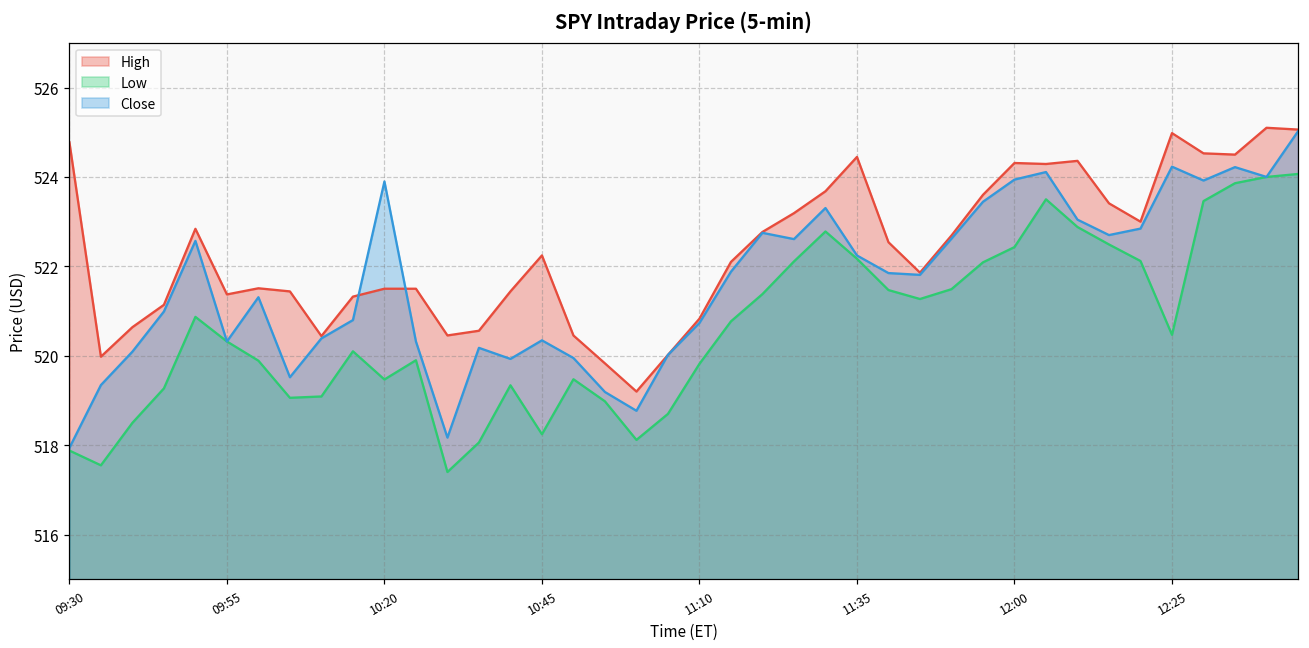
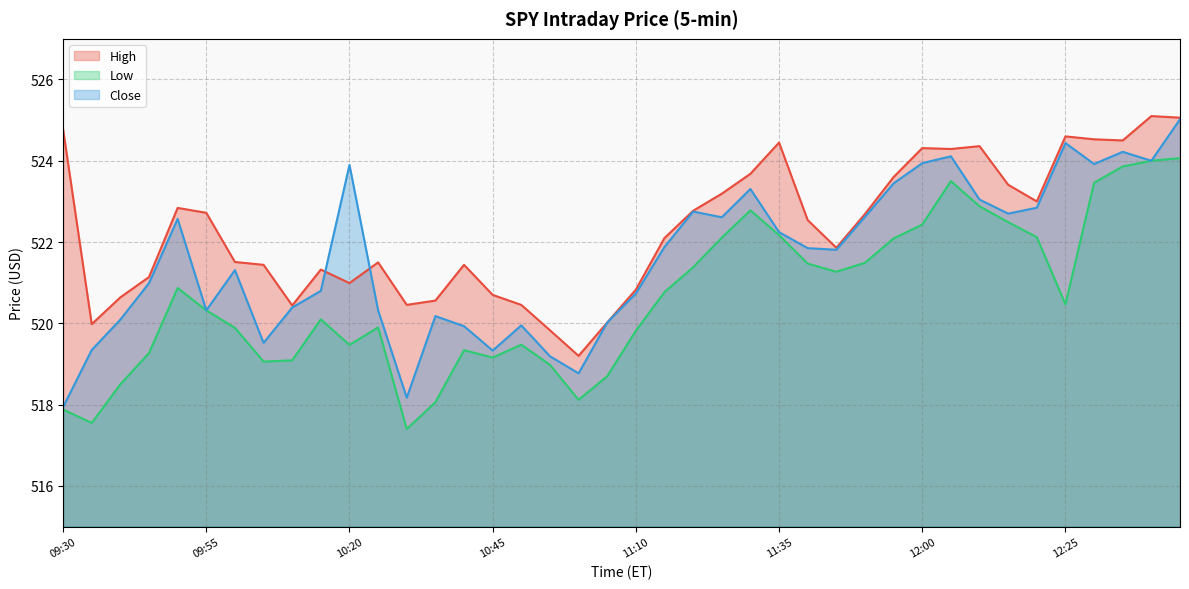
High, 09:55: 521.4 -> 522.7
High, 10:20: 521.5 -> 521.0
High, 10:45: 522.2 -> 520.7
Low, 10:45: 518.2 -> 519.2
Close, 10:45: 520.3 -> 519.3
High, 12:25: 525.0 -> 524.6
Close, 12:25: 524.2 -> 524.4
